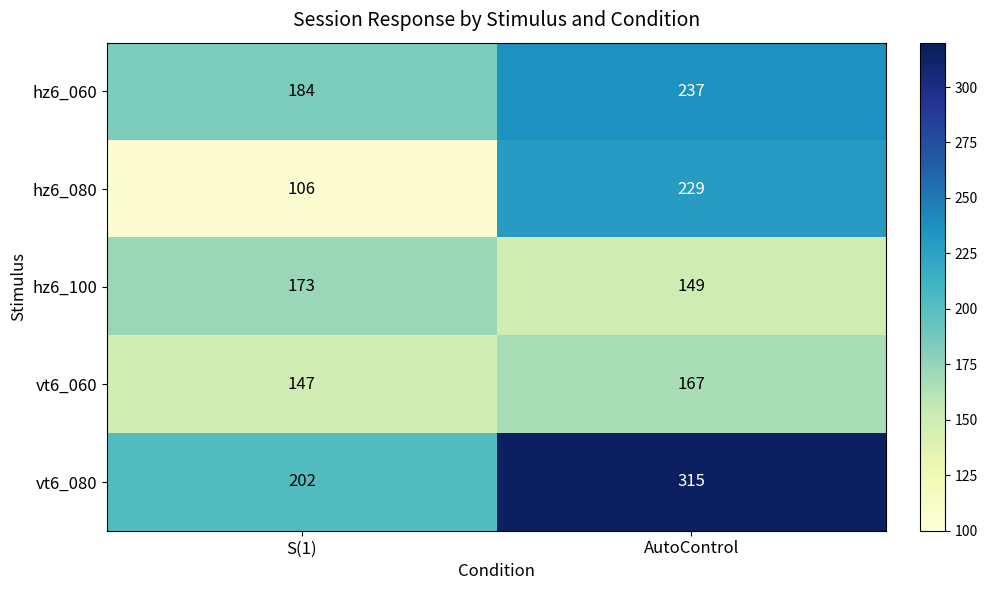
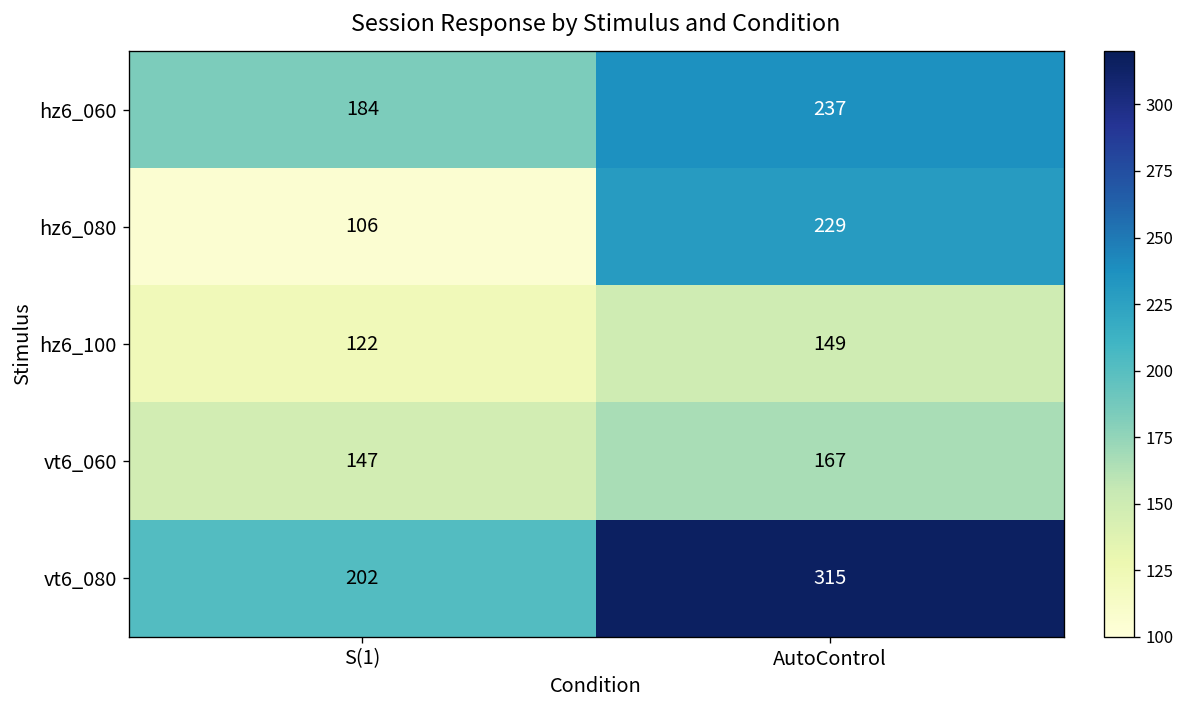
hz6_100, S(1): 173 -> 122
